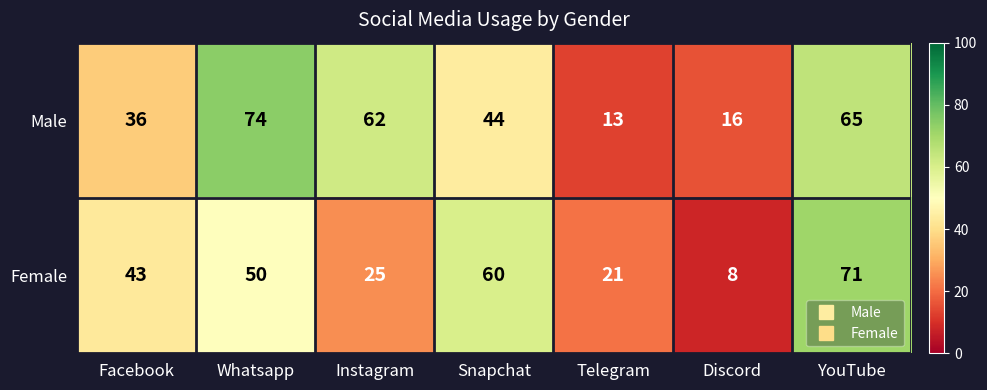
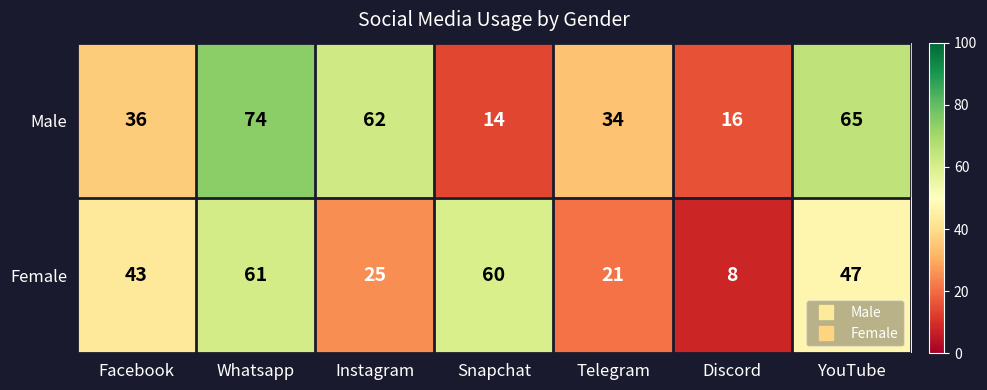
Male, Snapchat: 44 -> 14
Male, Telegram: 13 -> 34
Female, Whatsapp: 50 -> 61
Female, YouTube: 71 -> 47
